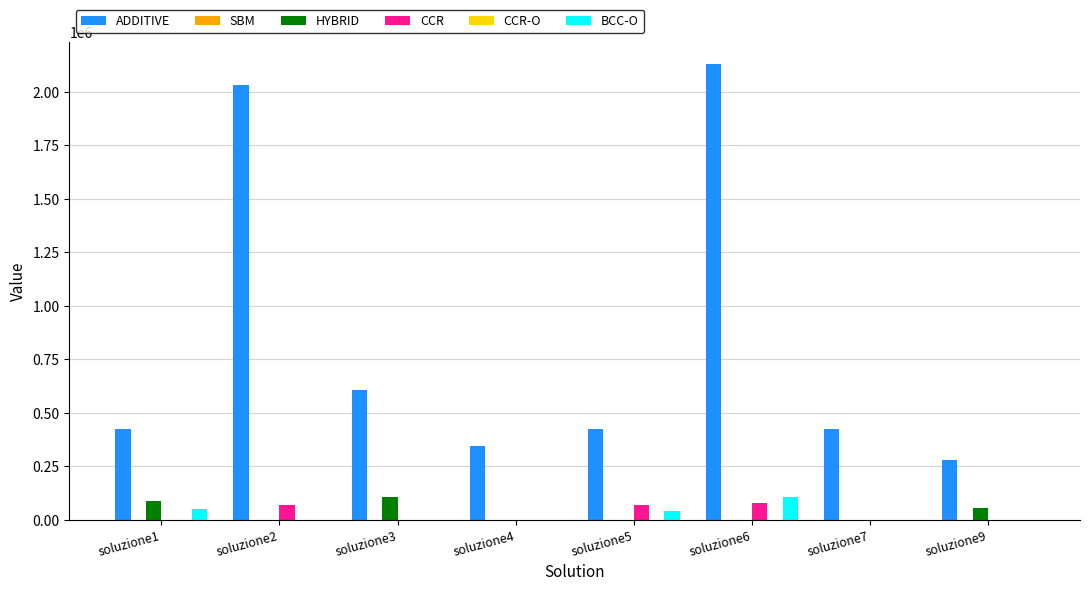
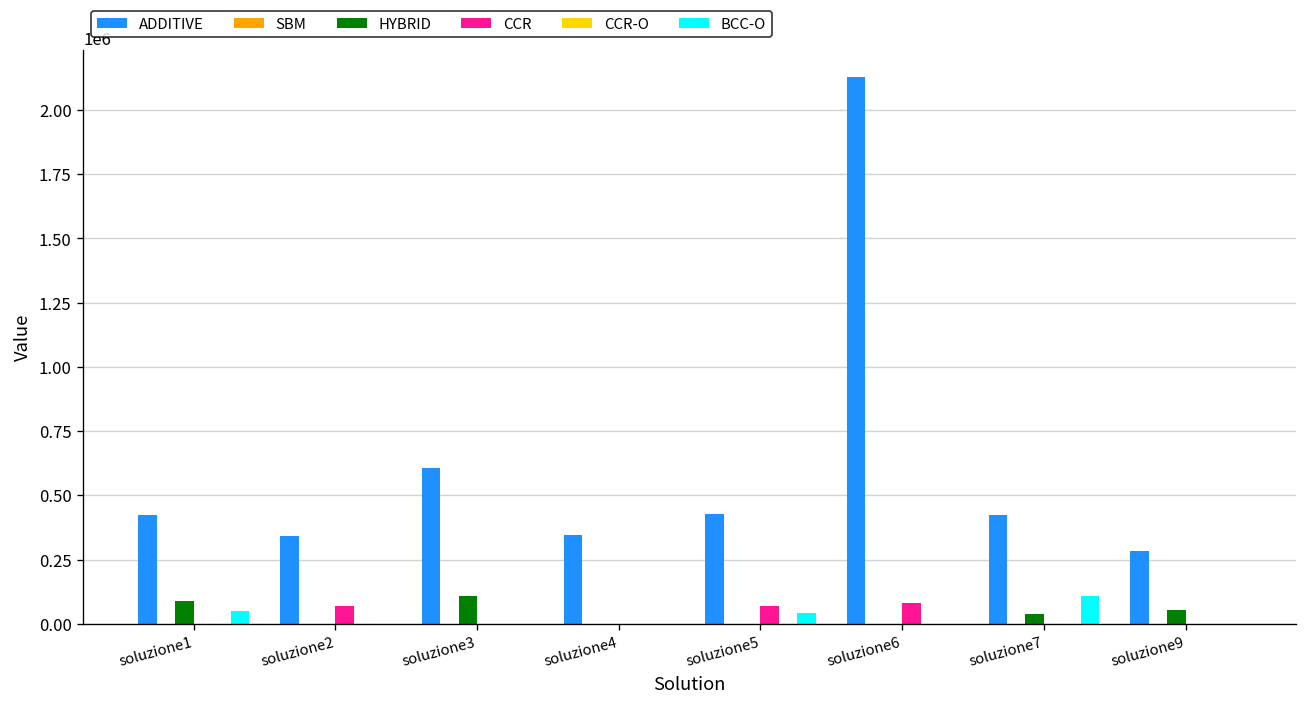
ADDITIVE, soluzione2: 2030000 -> 340000
BCC-O, soluzione6: 110000 -> 0
HYBRID, soluzione7: 0 -> 40000
BCC-O, soluzione7: 0 -> 110000
